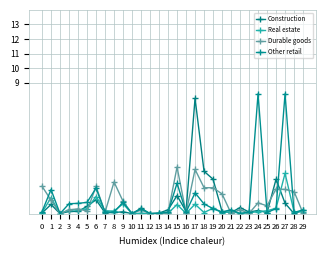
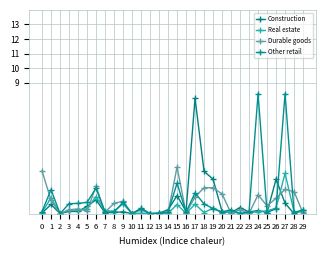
Durable goods, 0: 1.9 -> 2.9
Durable goods, 8: 2.2 -> 0.7
Durable goods, 17: 3.0 -> 1.1
Durable goods, 24: 0.7 -> 1.3
Durable goods, 26: 1.7 -> 1.1
